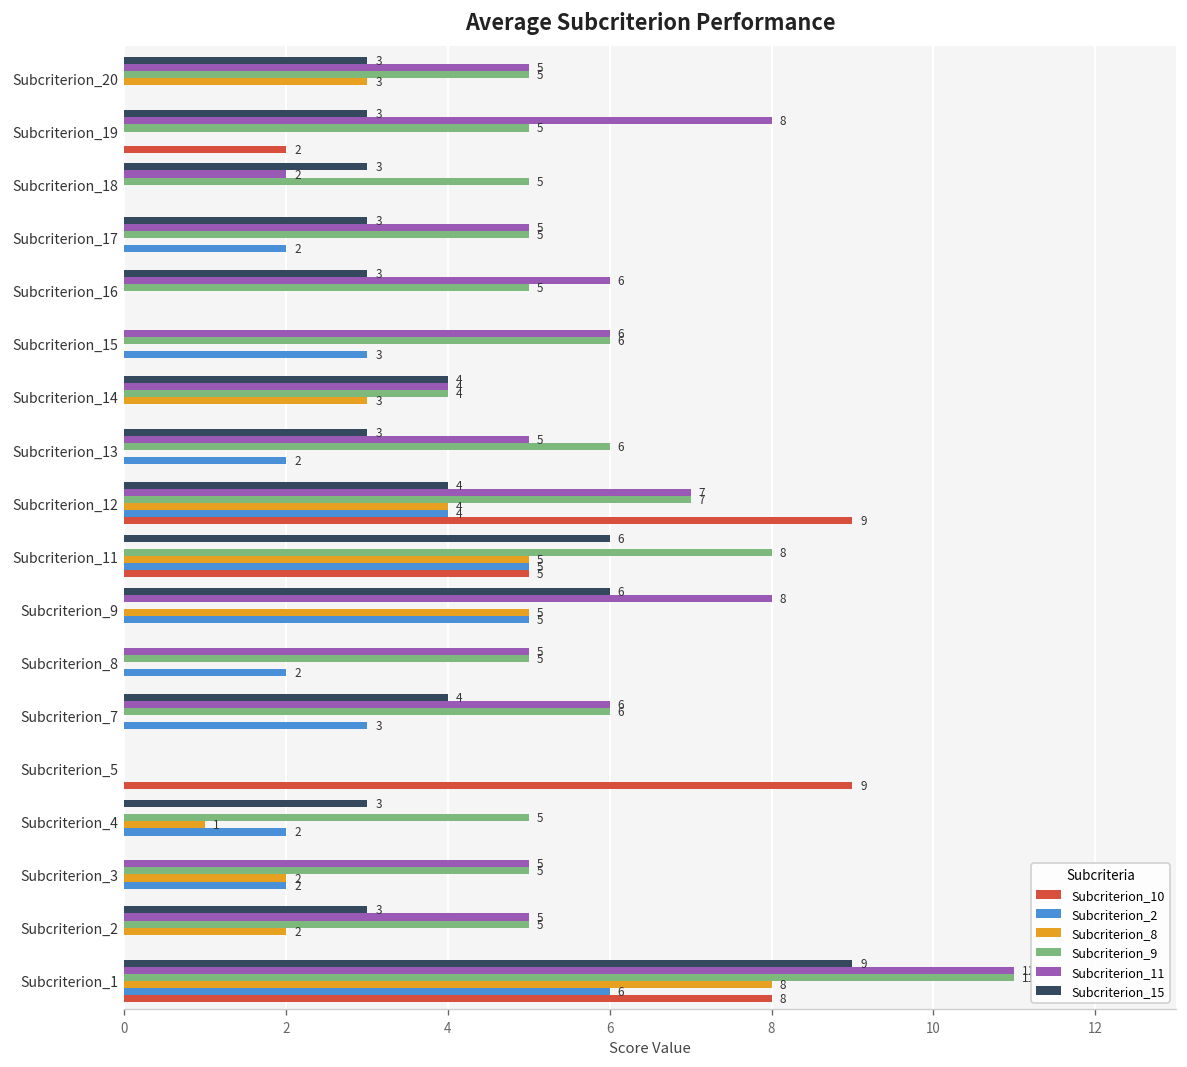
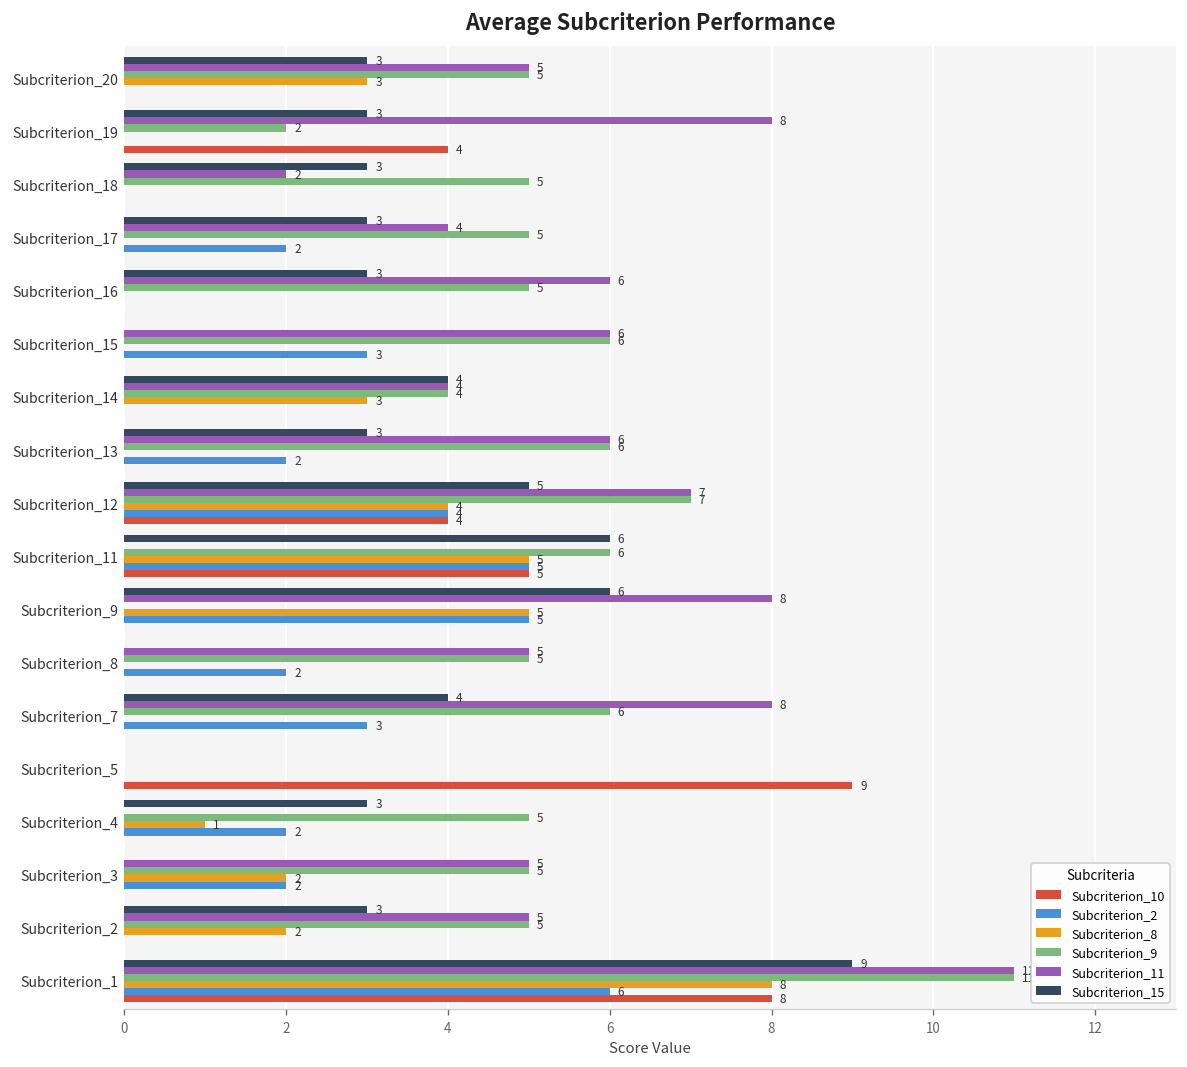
Subcriterion_9, Subcriterion_19: 5 -> 2
Subcriterion_10, Subcriterion_19: 2 -> 4
Subcriterion_11, Subcriterion_17: 5 -> 4
Subcriterion_11, Subcriterion_13: 5 -> 6
Subcriterion_15, Subcriterion_12: 4 -> 5
Subcriterion_10, Subcriterion_12: 9 -> 4
Subcriterion_9, Subcriterion_11: 8 -> 6
Subcriterion_11, Subcriterion_7: 6 -> 8
